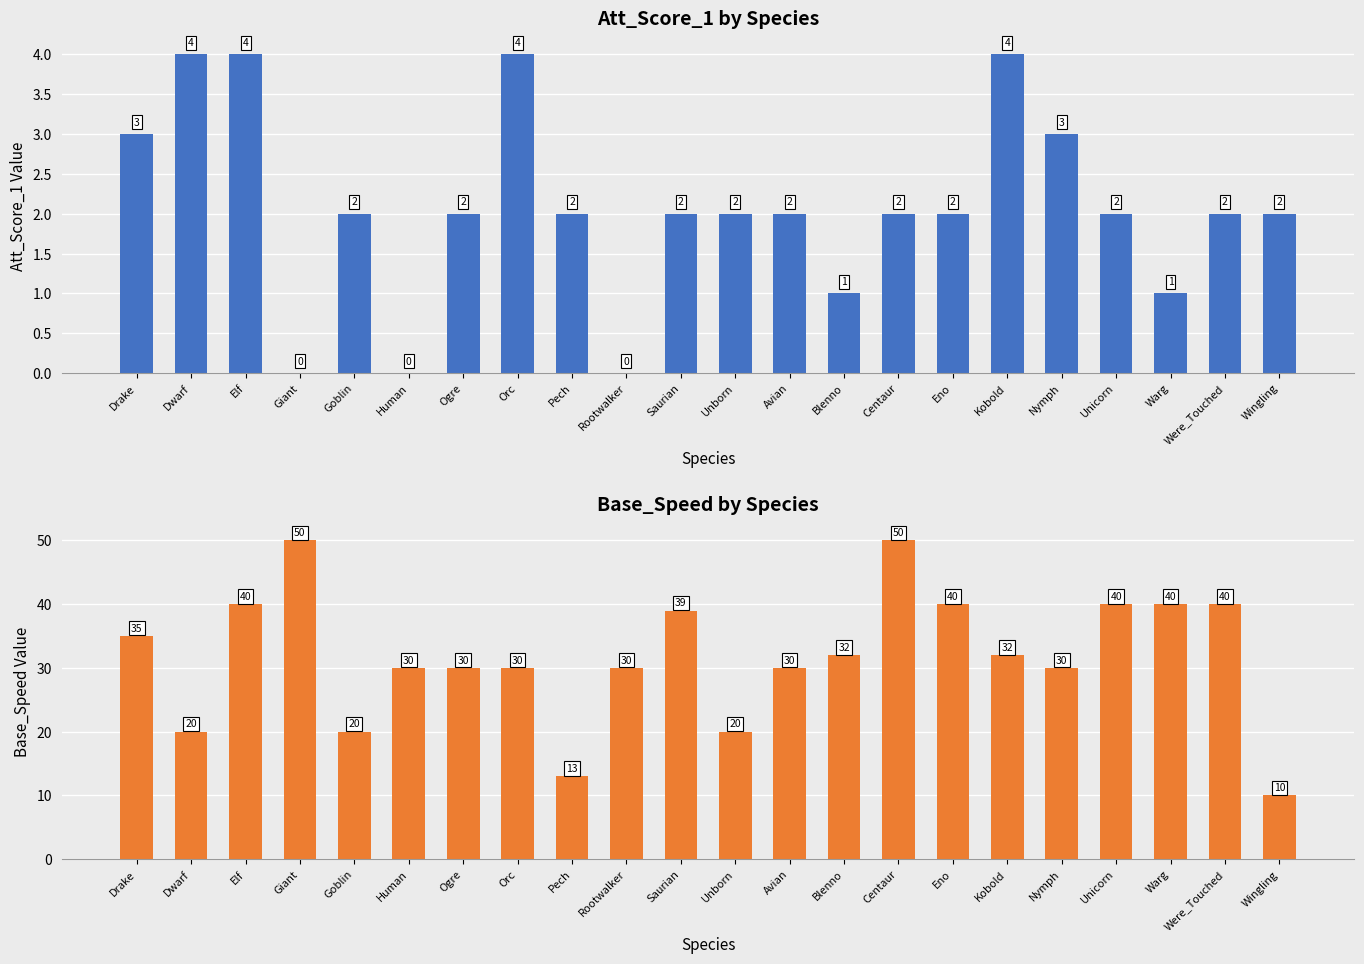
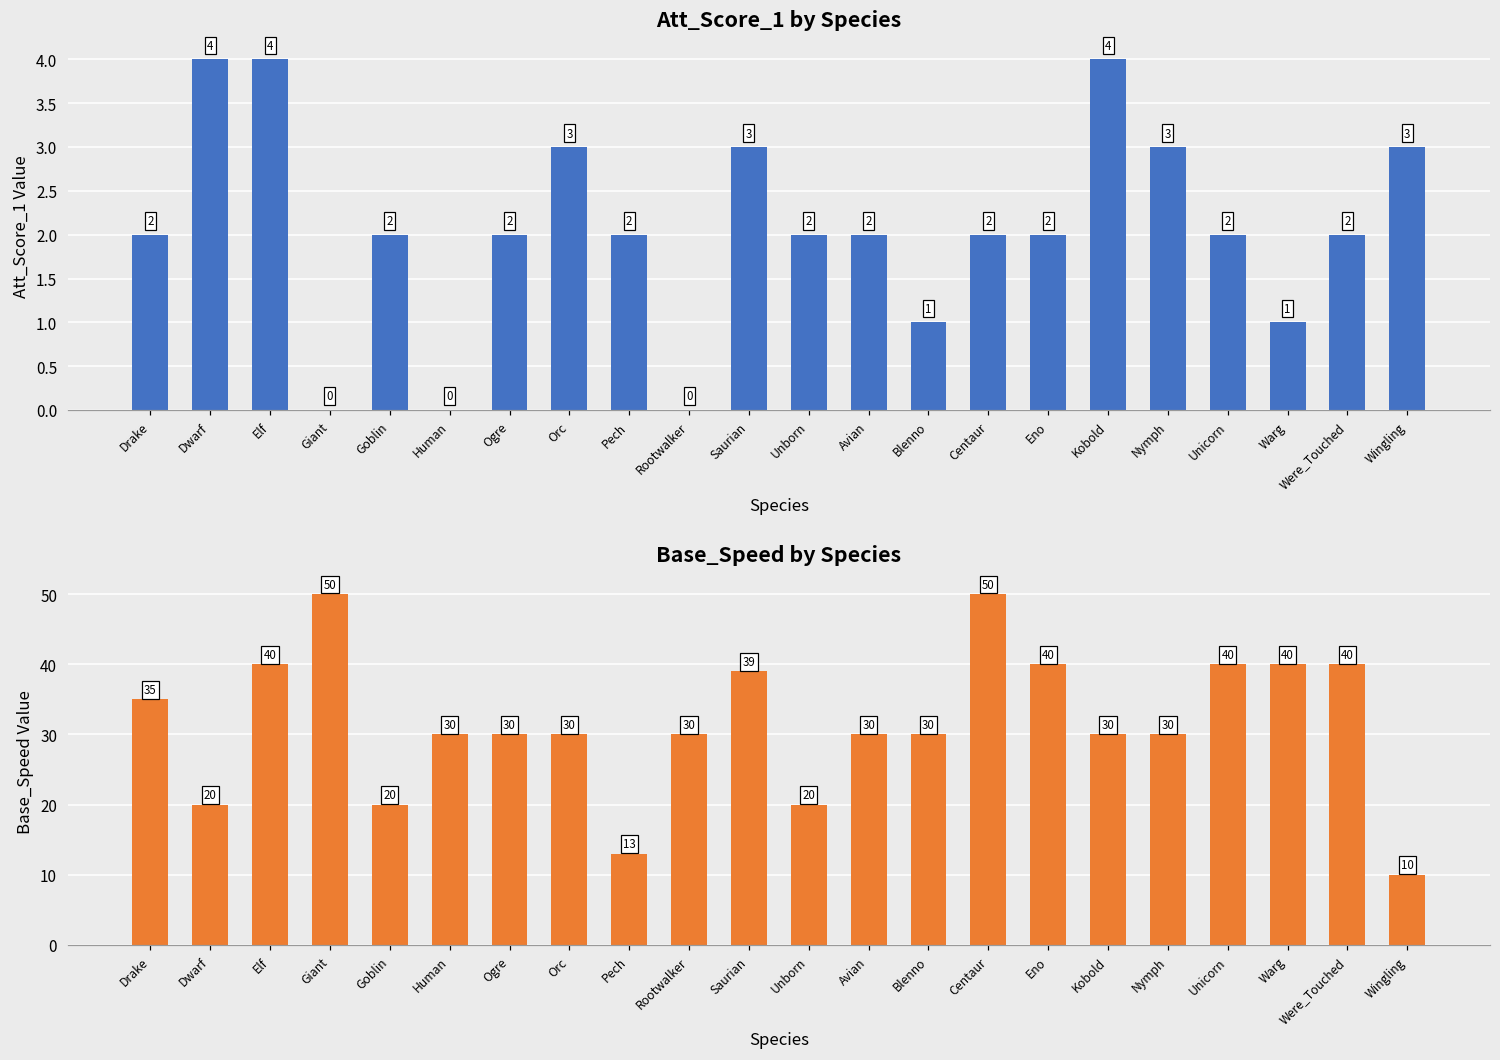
Att_Score_1 by Species, Drake: 3 -> 2
Att_Score_1 by Species, Orc: 4 -> 3
Att_Score_1 by Species, Saurian: 2 -> 3
Att_Score_1 by Species, Wingling: 2 -> 3
Base_Speed by Species, Blenno: 32 -> 30
Base_Speed by Species, Kobold: 32 -> 30
